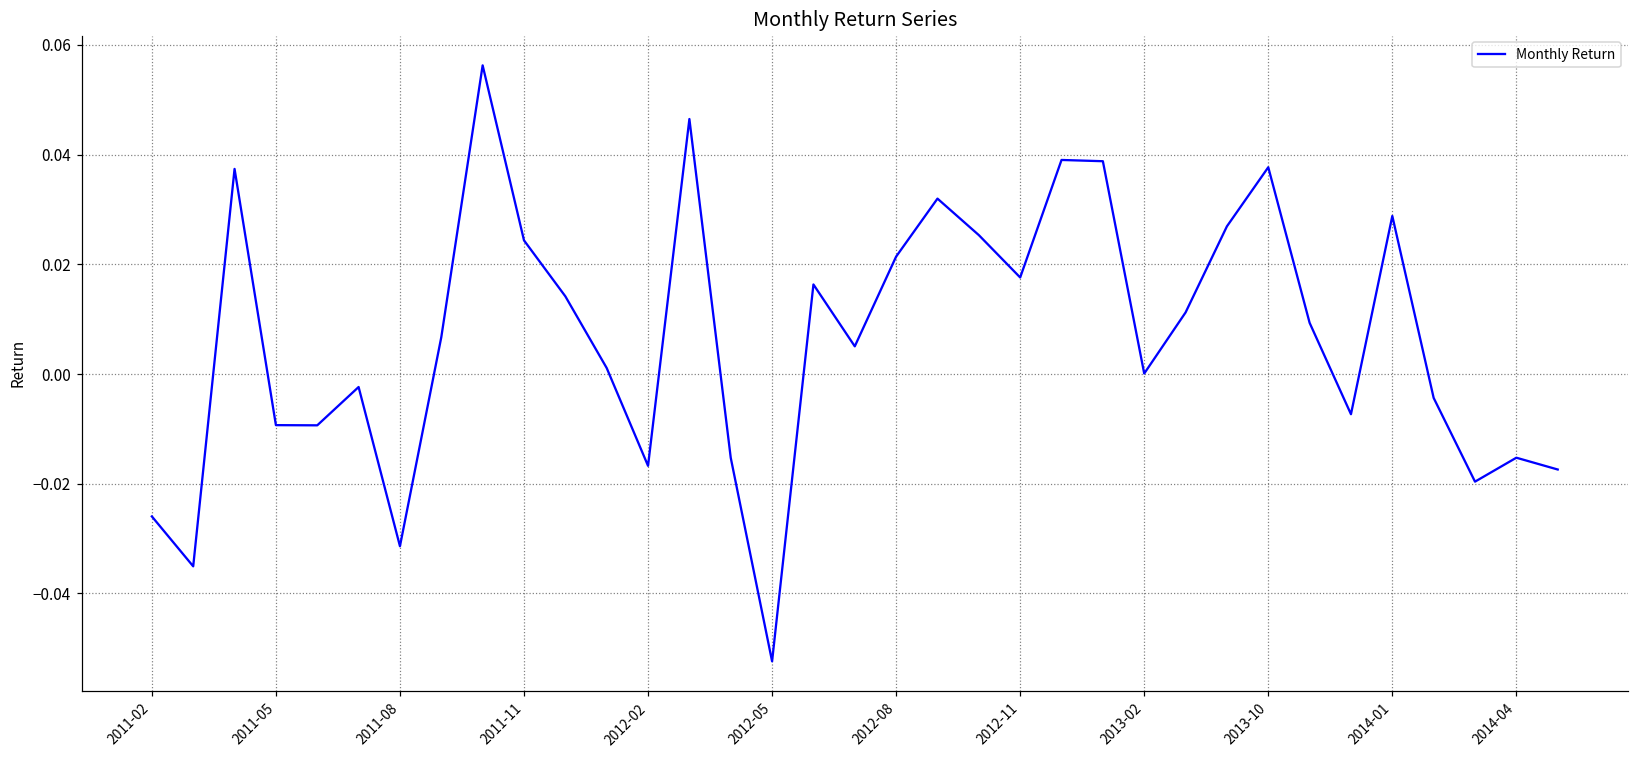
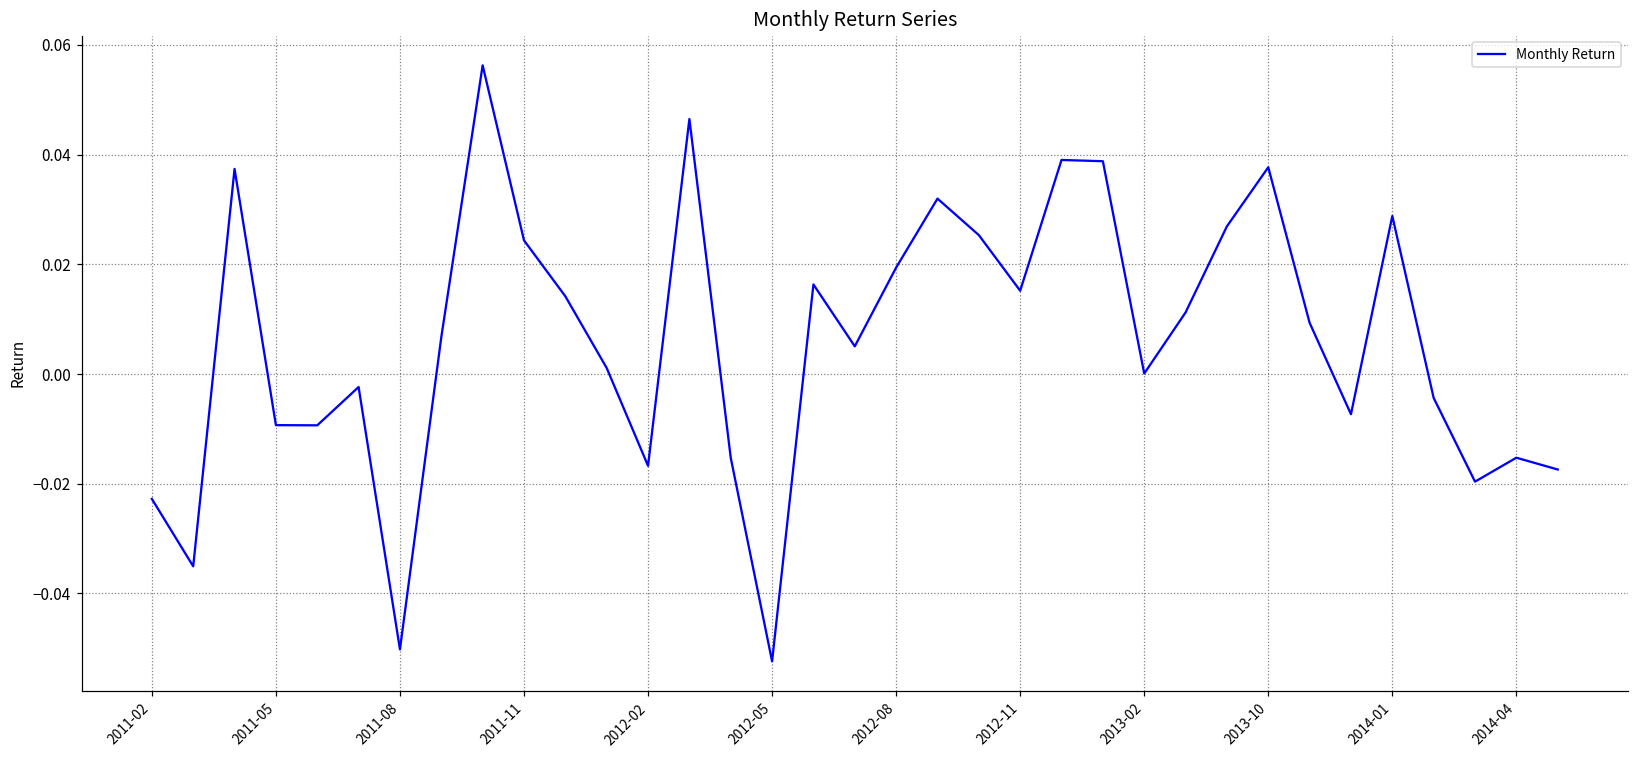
2011-02: -0.026 -> -0.023
2011-08: -0.031 -> -0.050
2012-08: 0.021 -> 0.019
2012-11: 0.018 -> 0.015
